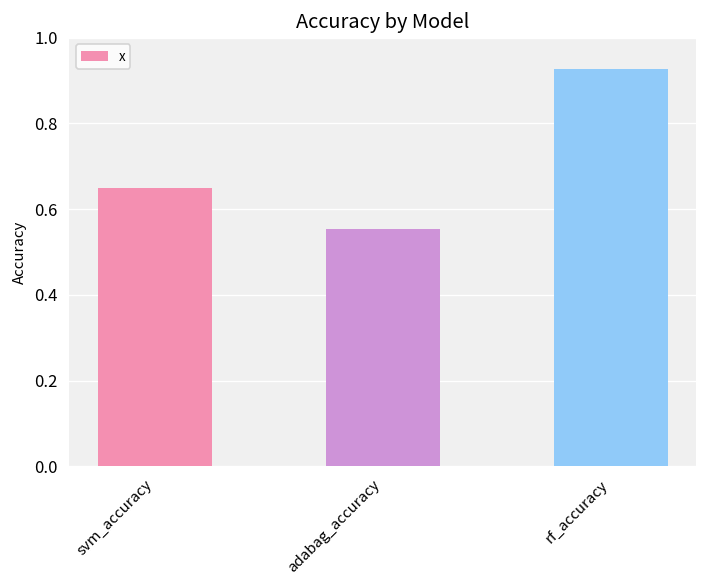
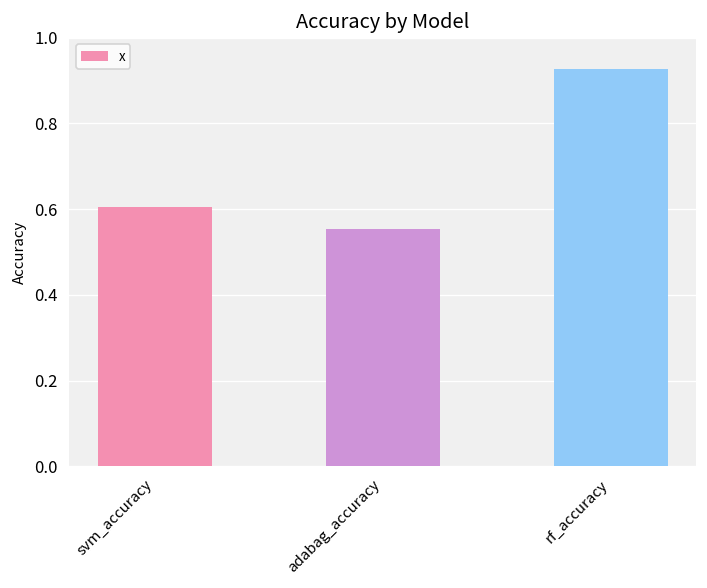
svm_accuracy: 0.65 -> 0.60
